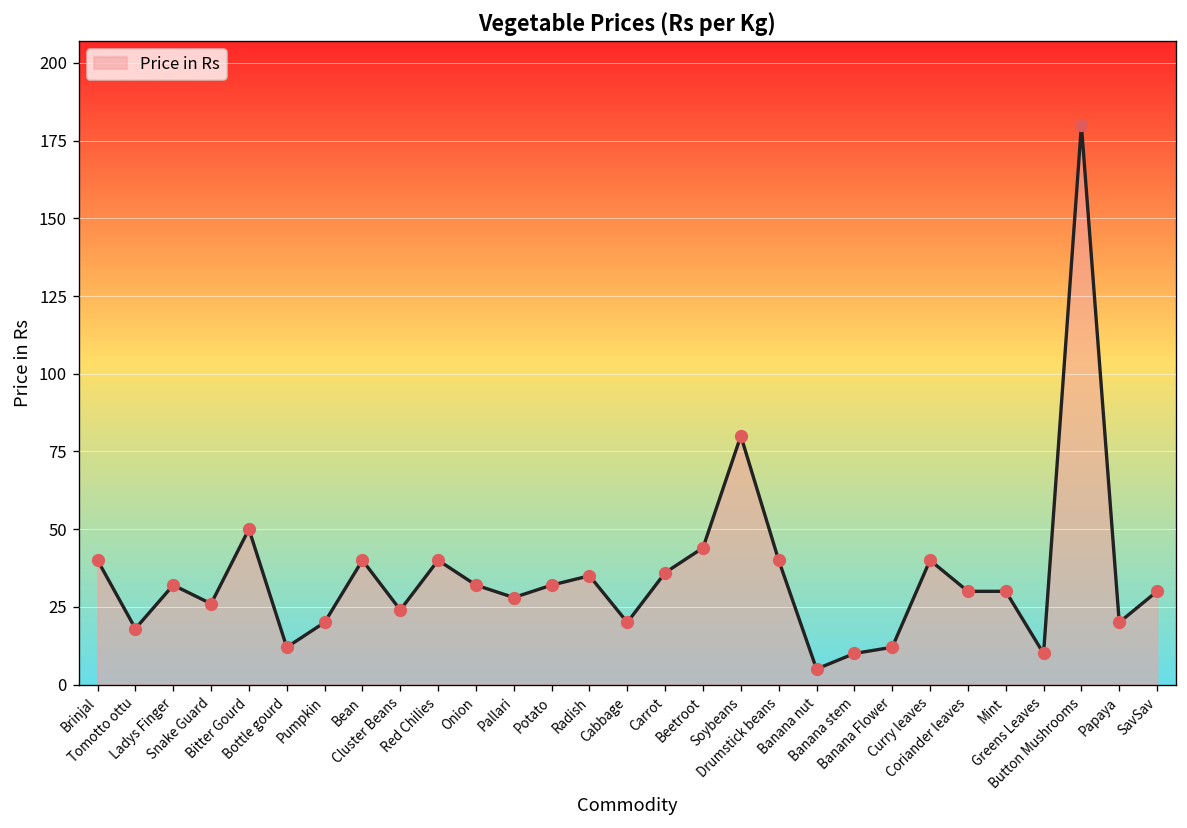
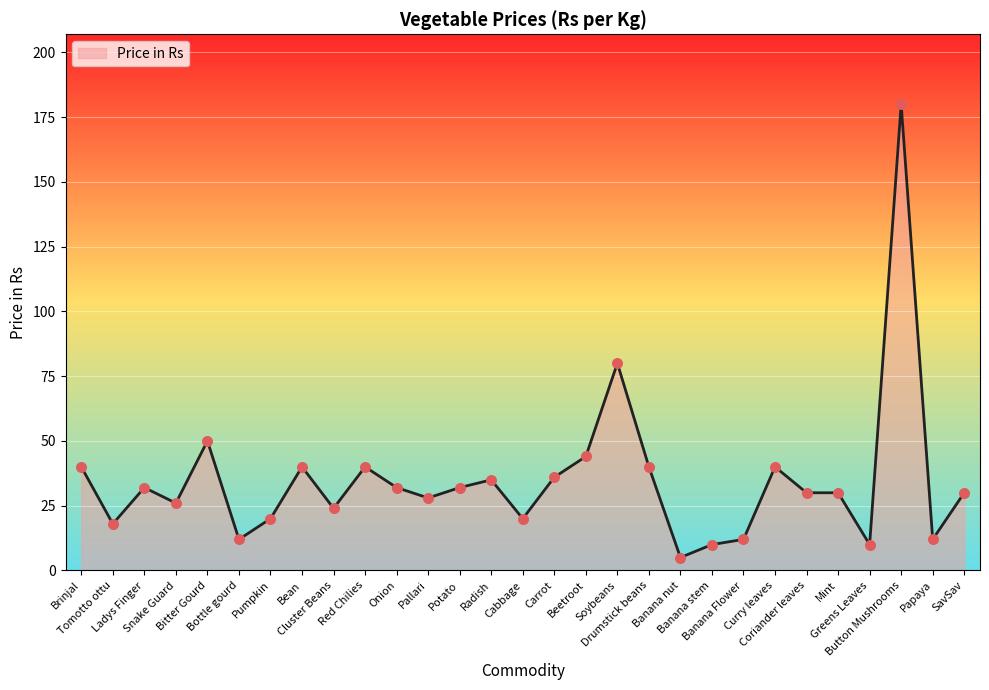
Papaya: 20 -> 12
